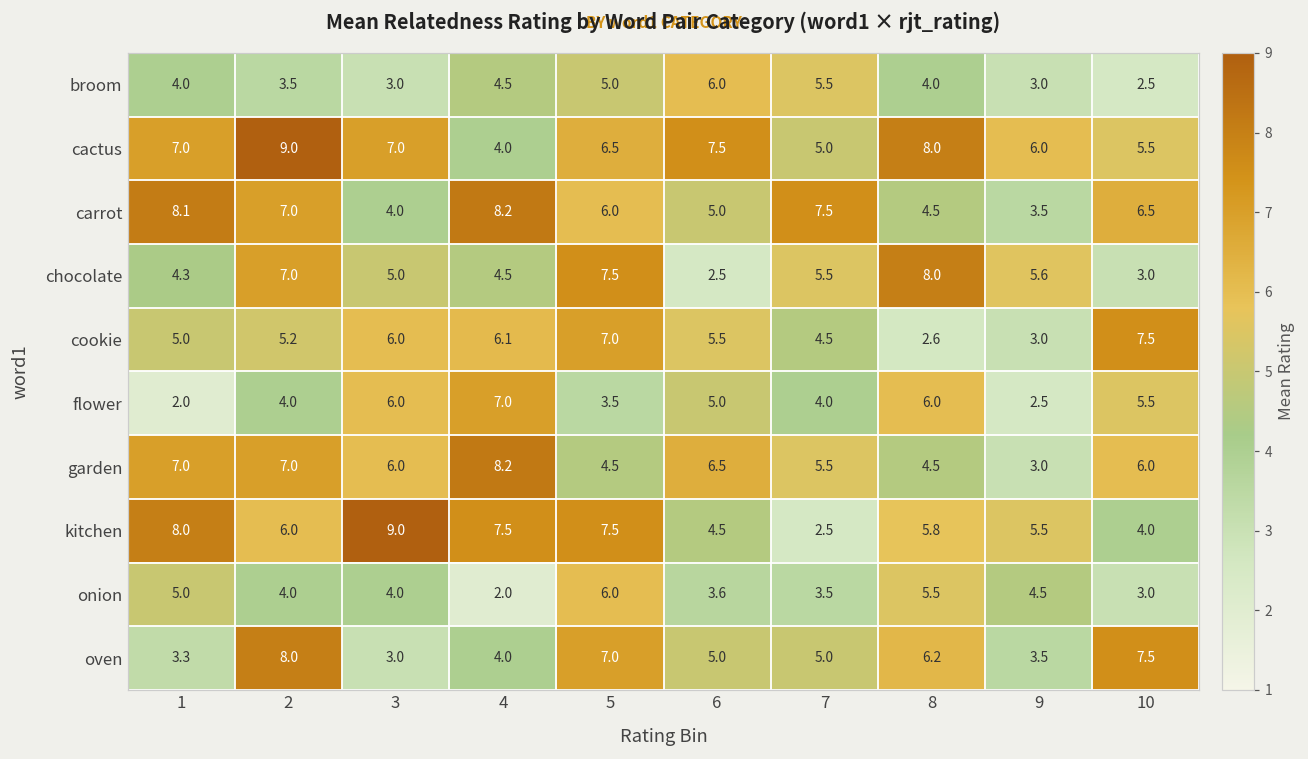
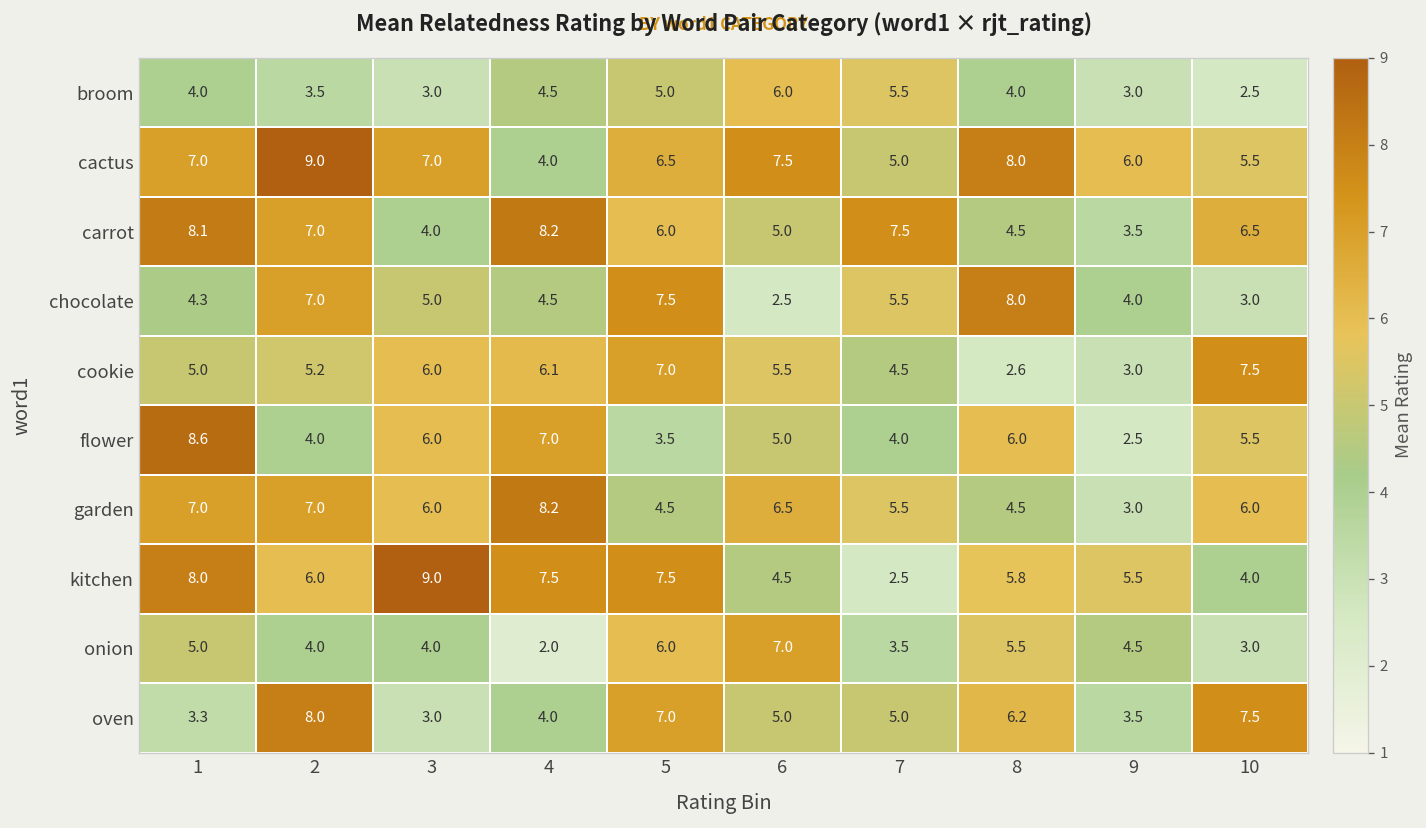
chocolate, 9: 5.6 -> 4.0
flower, 1: 2.0 -> 8.6
onion, 6: 3.6 -> 7.0
